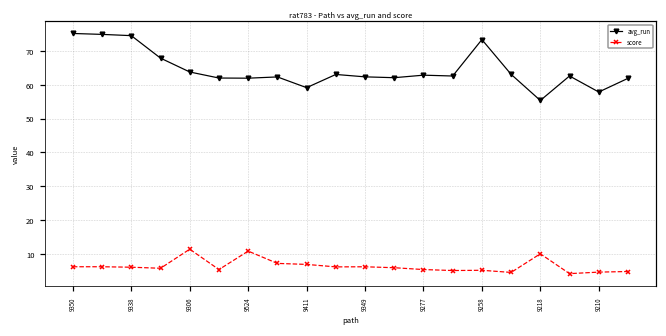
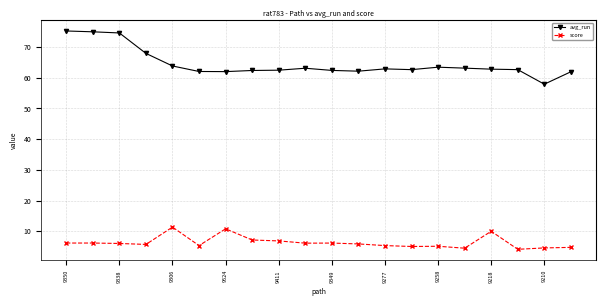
avg_run, 9411: 59 -> 62
avg_run, 9258: 73 -> 63
avg_run, 9218: 55 -> 63
